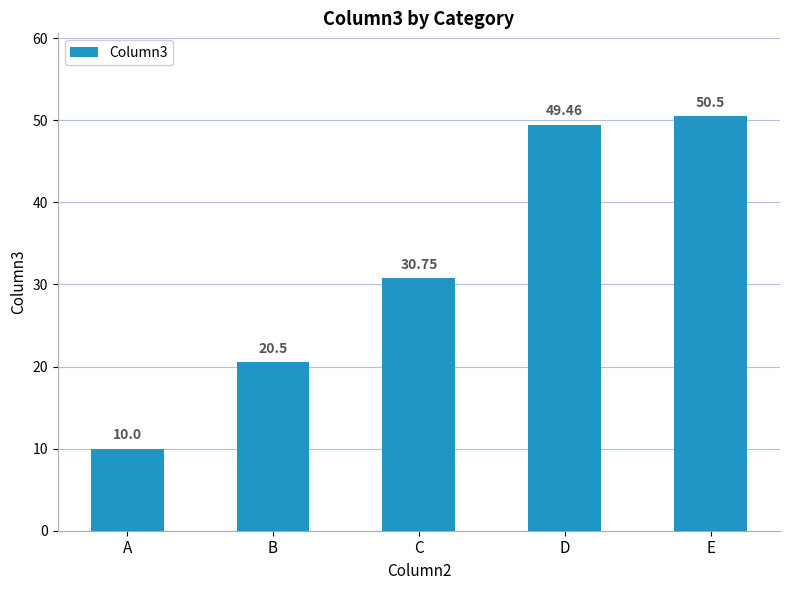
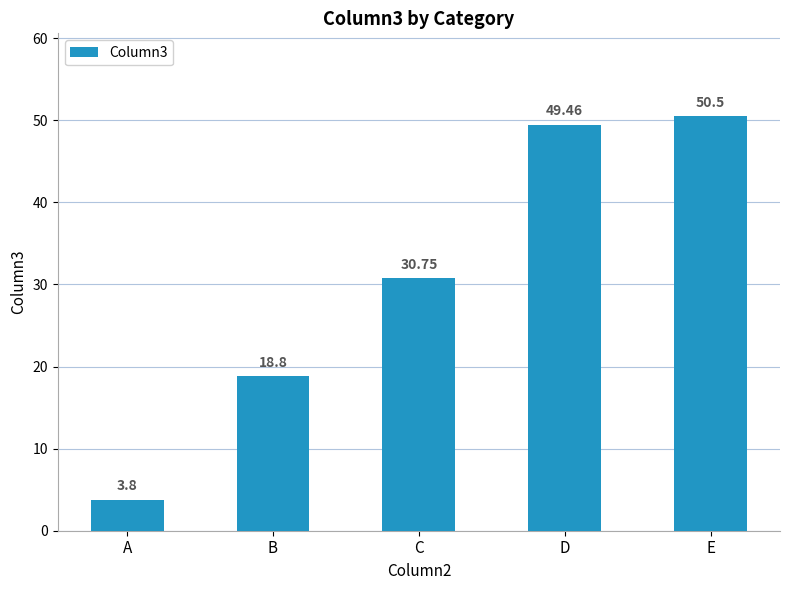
A: 10.0 -> 3.8
B: 20.5 -> 18.8
